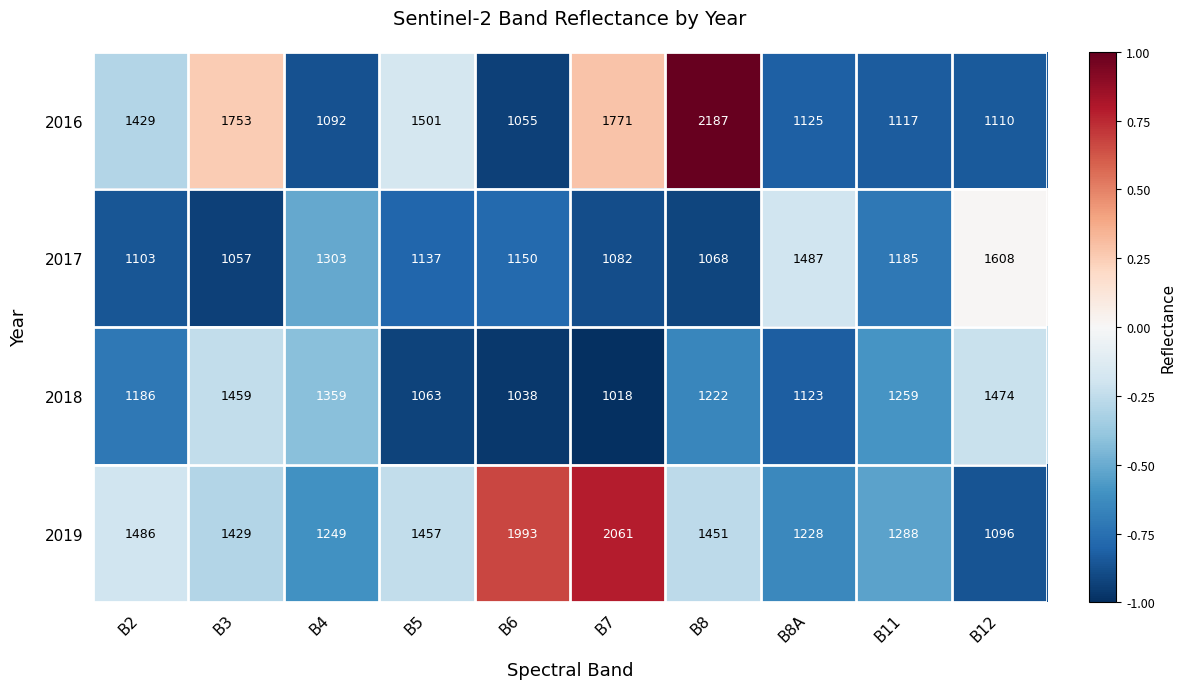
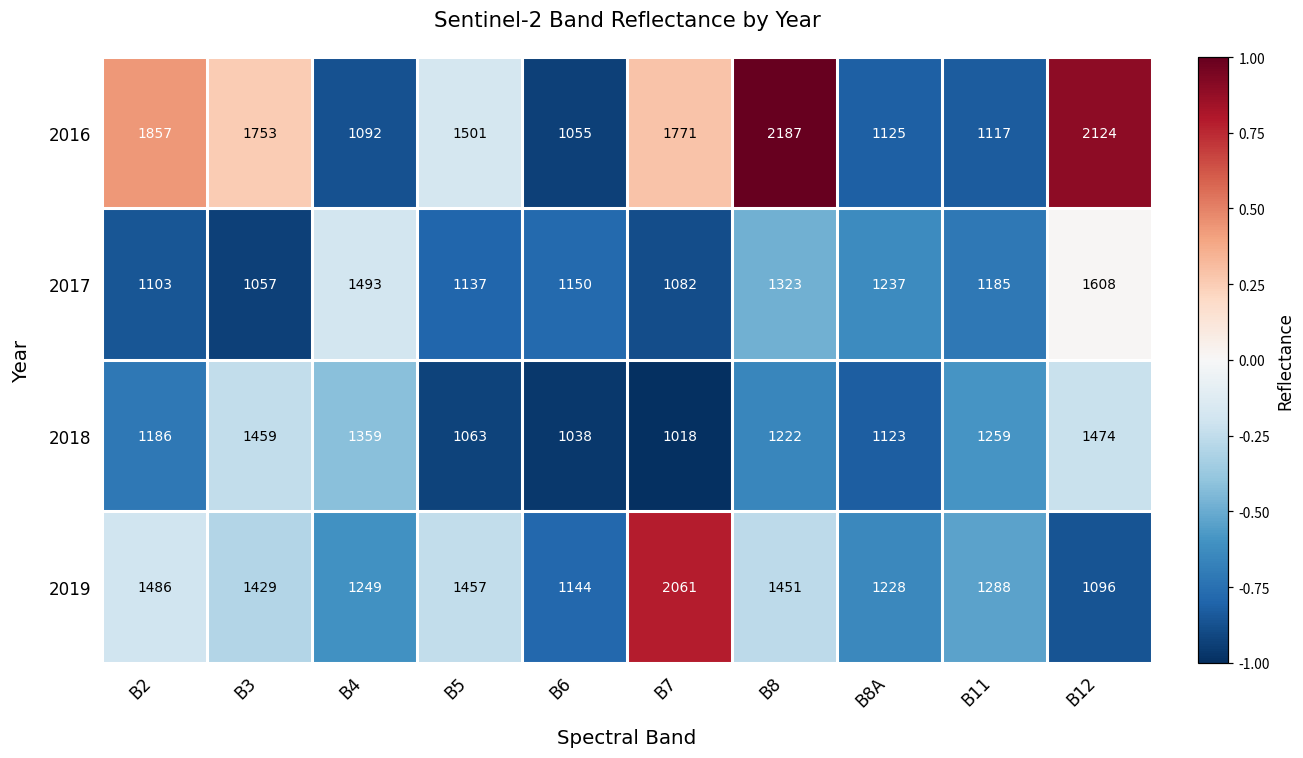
2016, B2: 1429 -> 1857
2016, B12: 1110 -> 2124
2017, B4: 1303 -> 1493
2017, B8: 1068 -> 1323
2017, B8A: 1487 -> 1237
2019, B6: 1993 -> 1144
